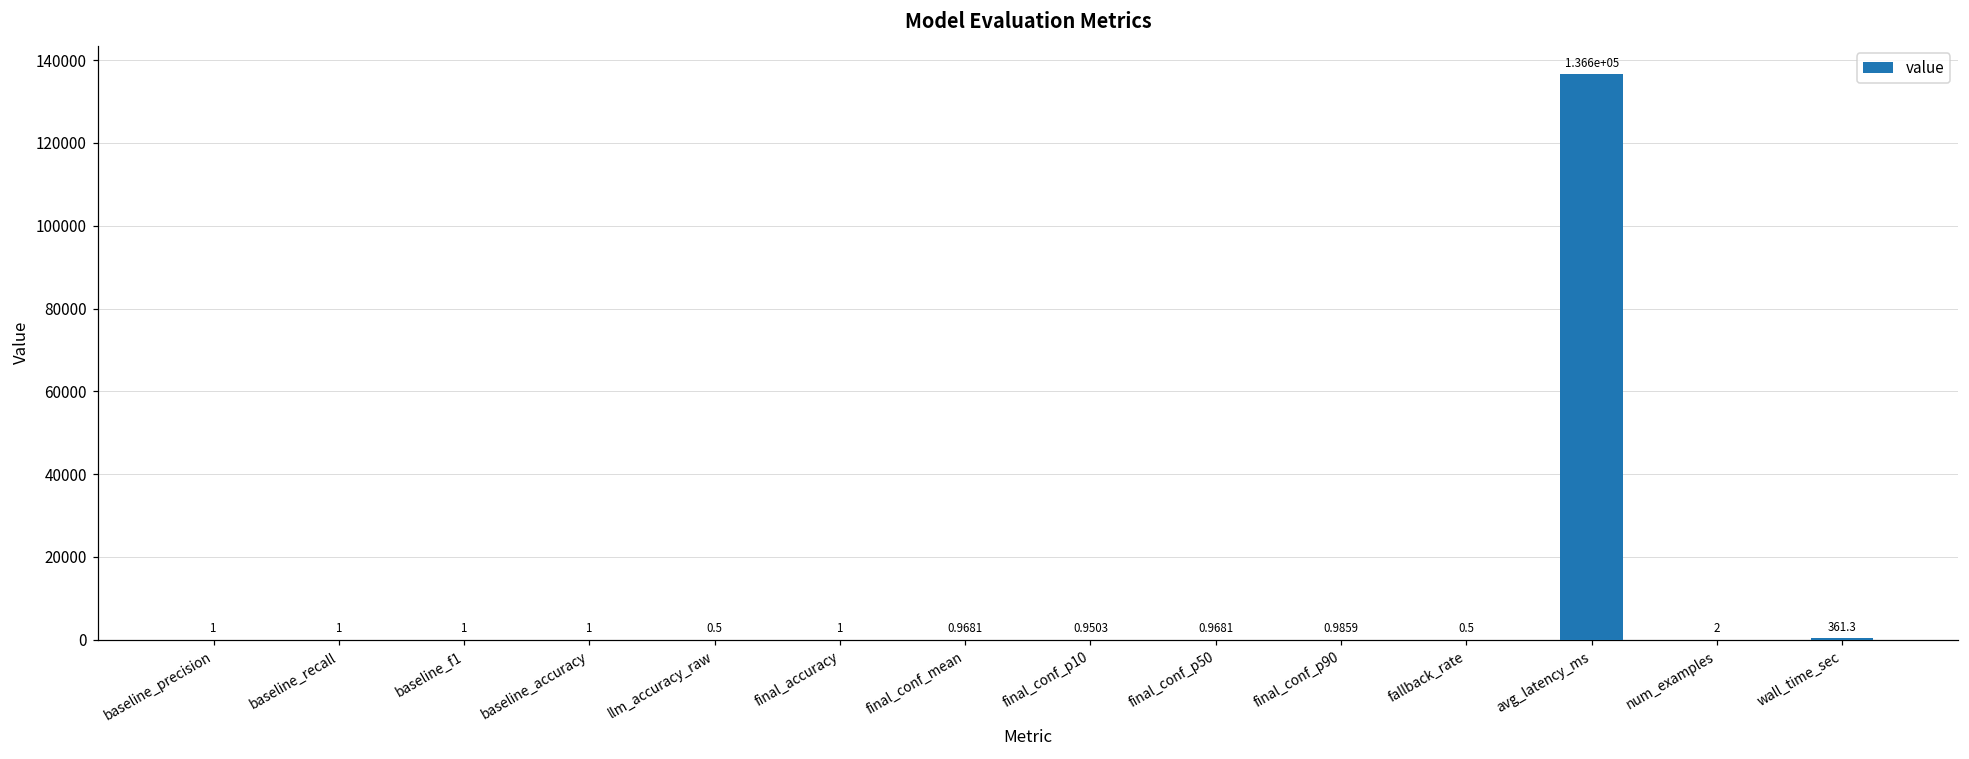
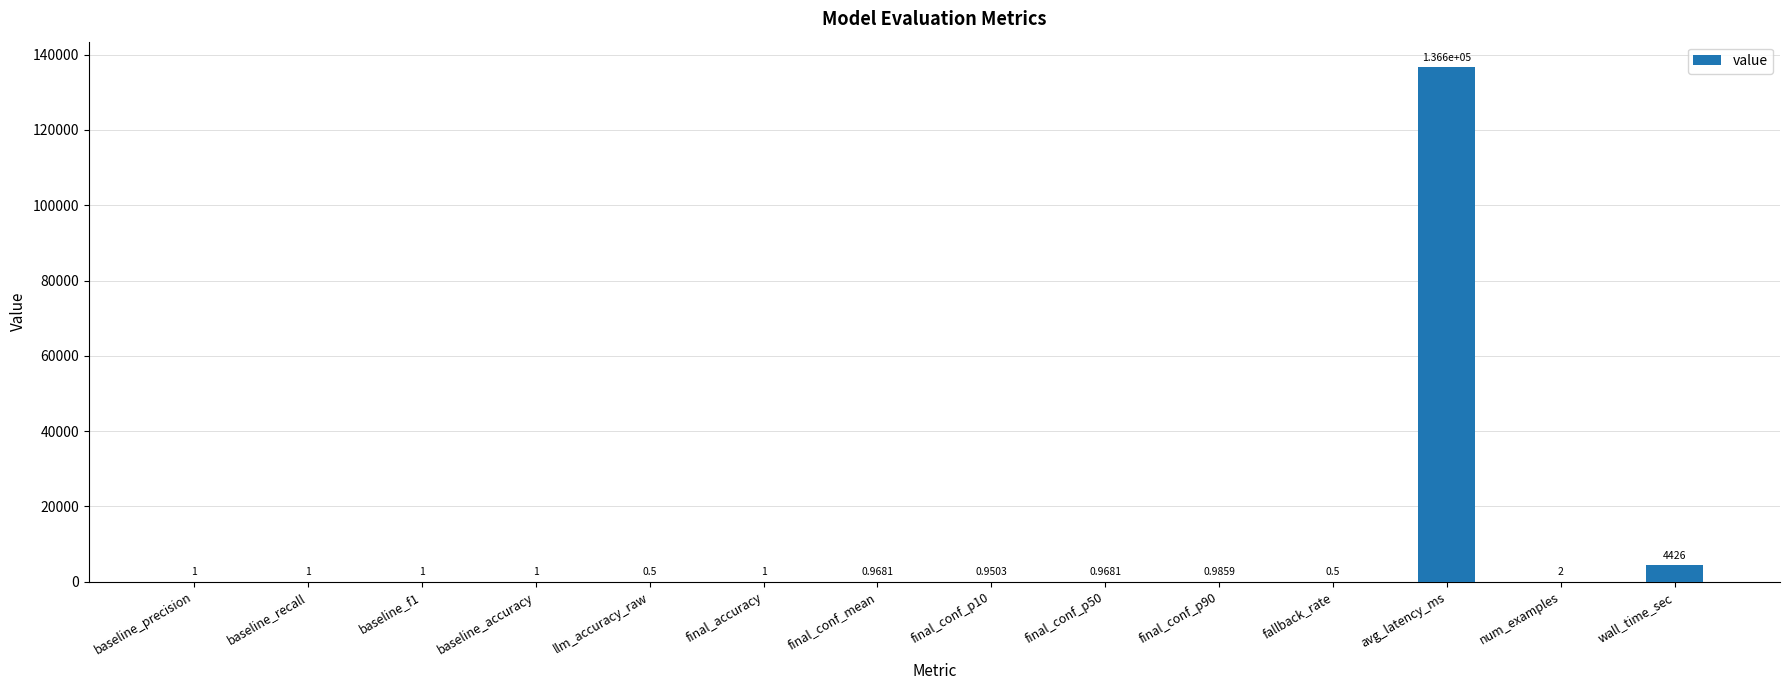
wall_time_sec: 361.3 -> 4426
